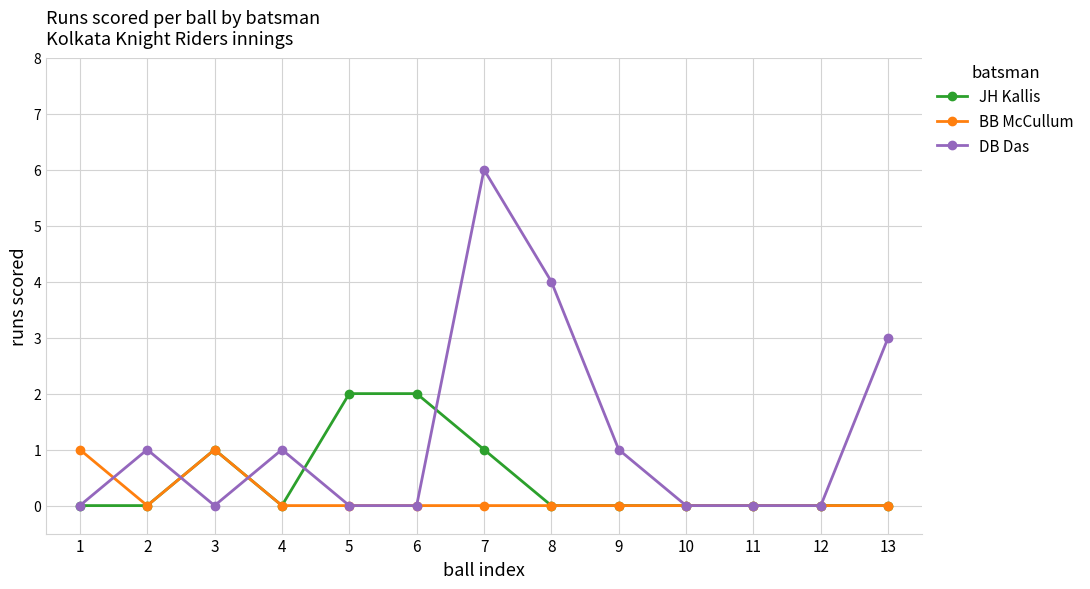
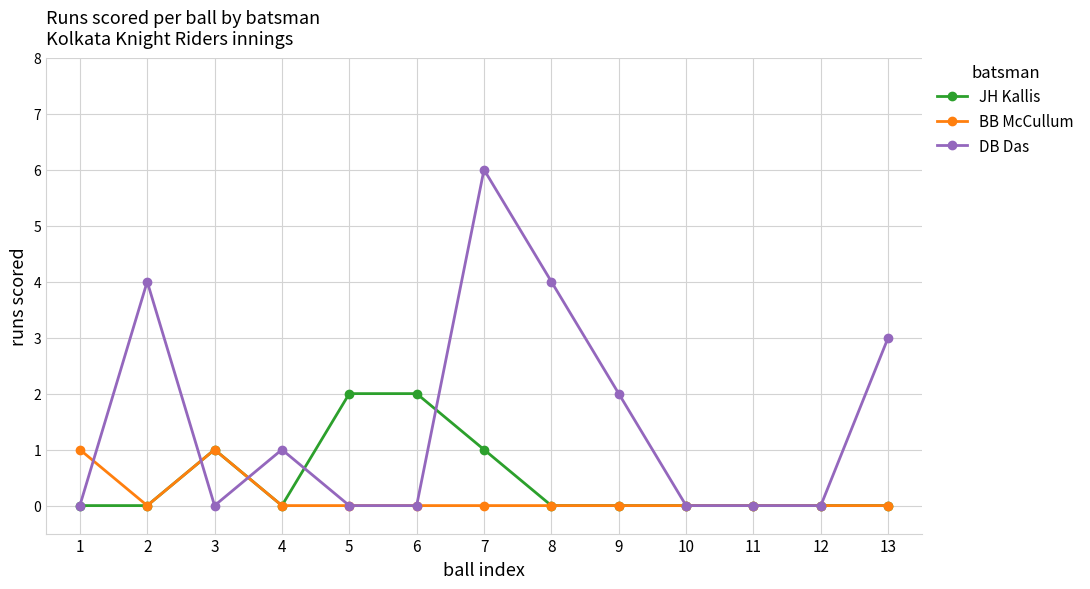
DB Das, 2: 1 -> 4
DB Das, 9: 1 -> 2
